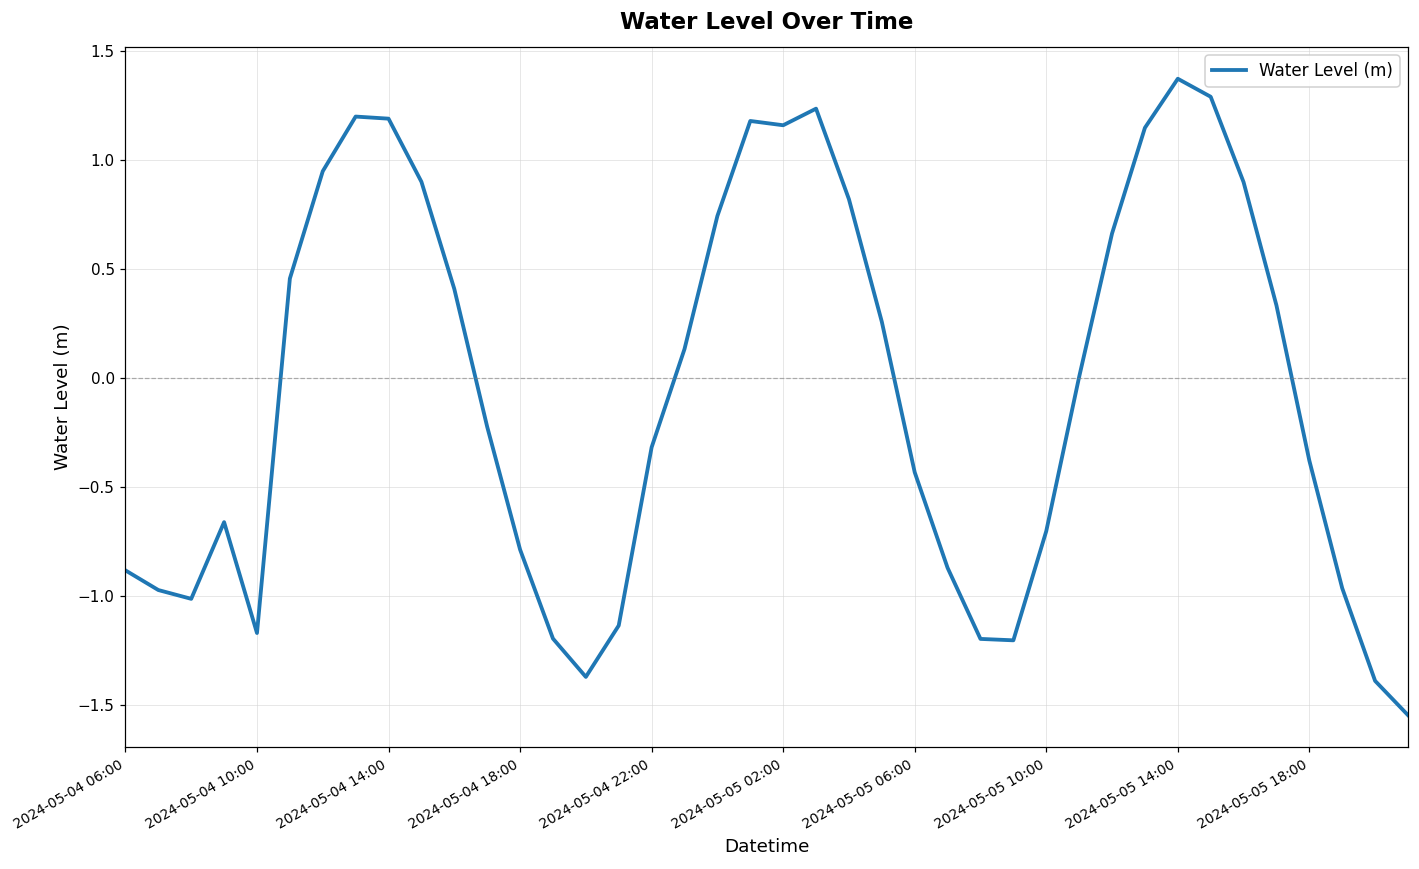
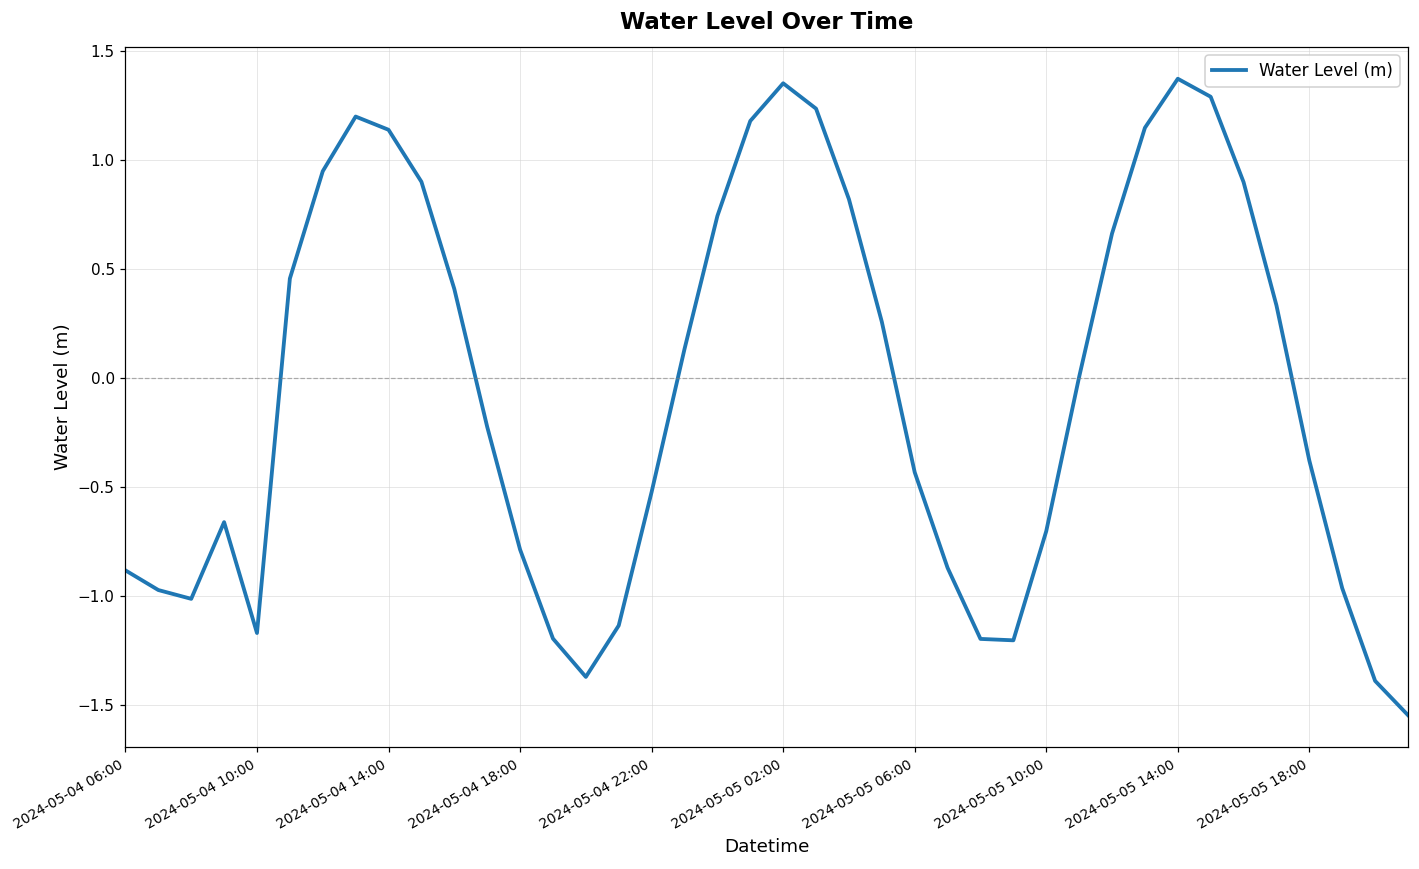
2024-05-04 14:00: 1.19 -> 1.14
2024-05-04 22:00: -0.32 -> -0.52
2024-05-05 02:00: 1.16 -> 1.35
